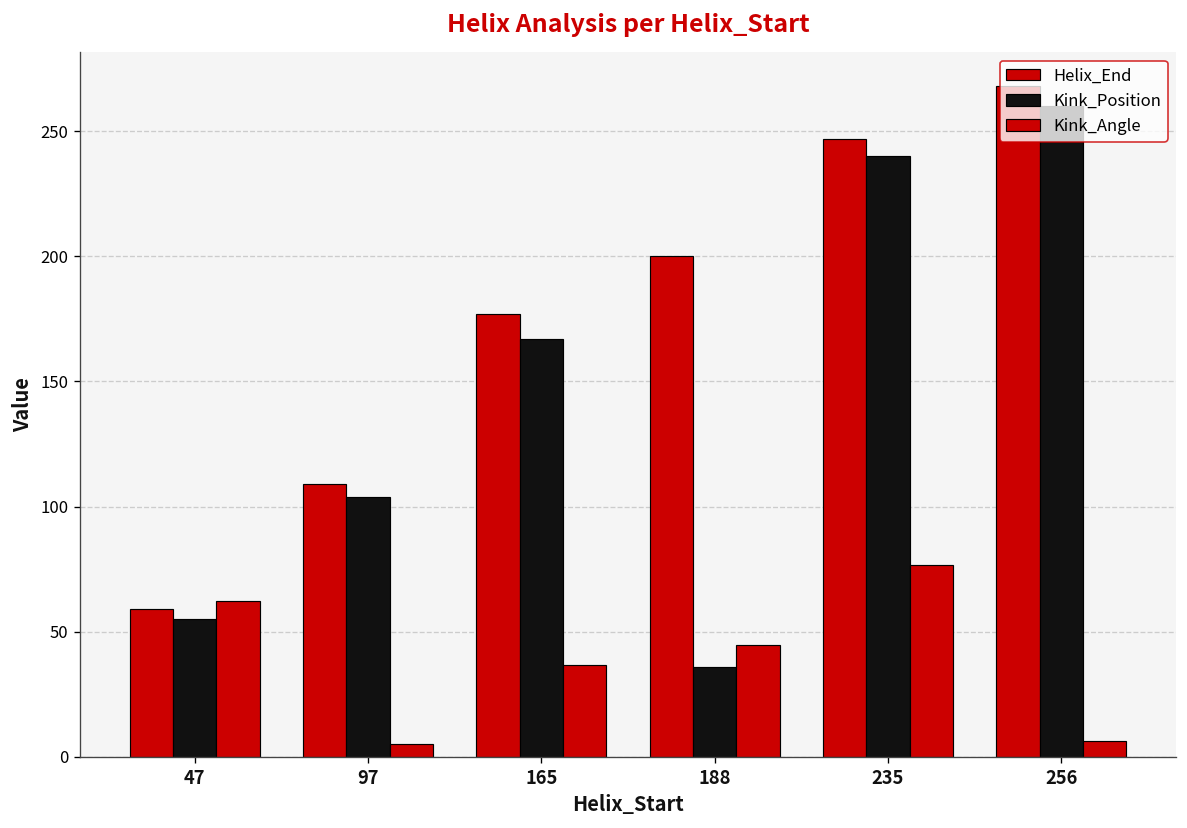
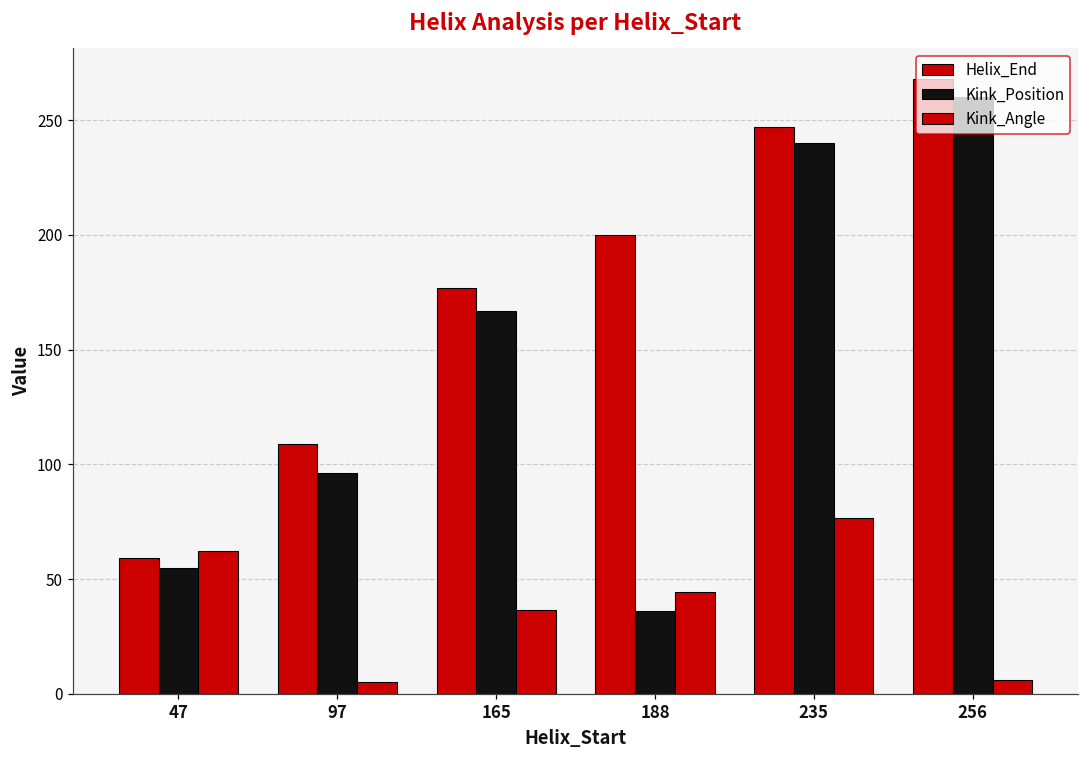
Kink_Position, 97: 104 -> 96
